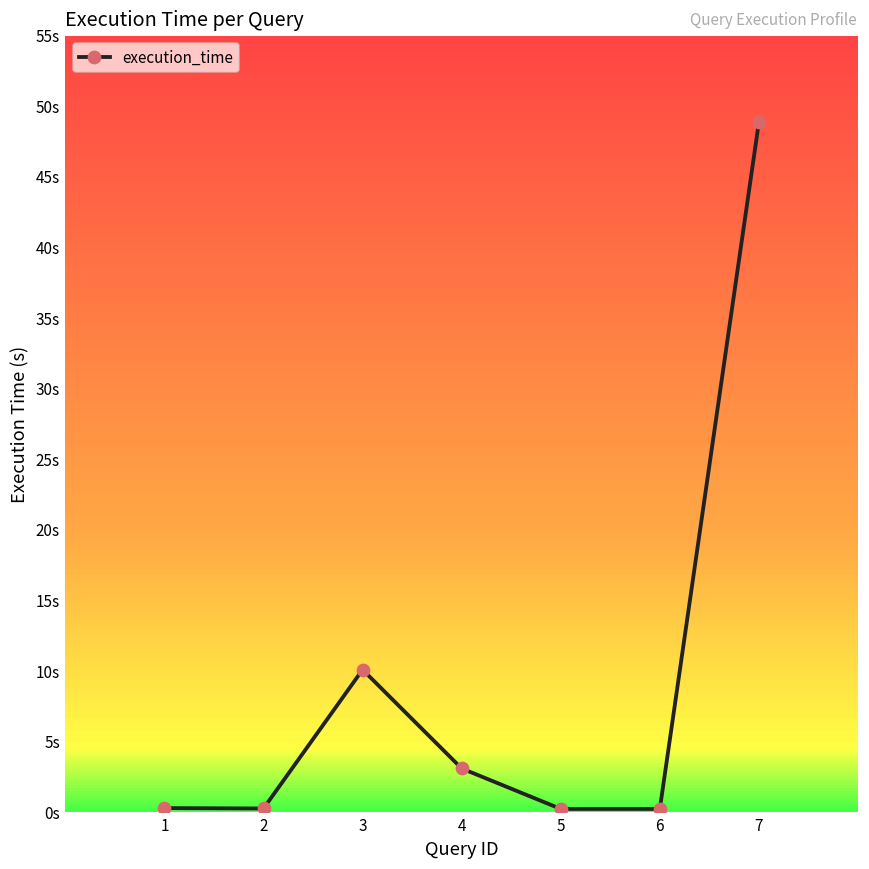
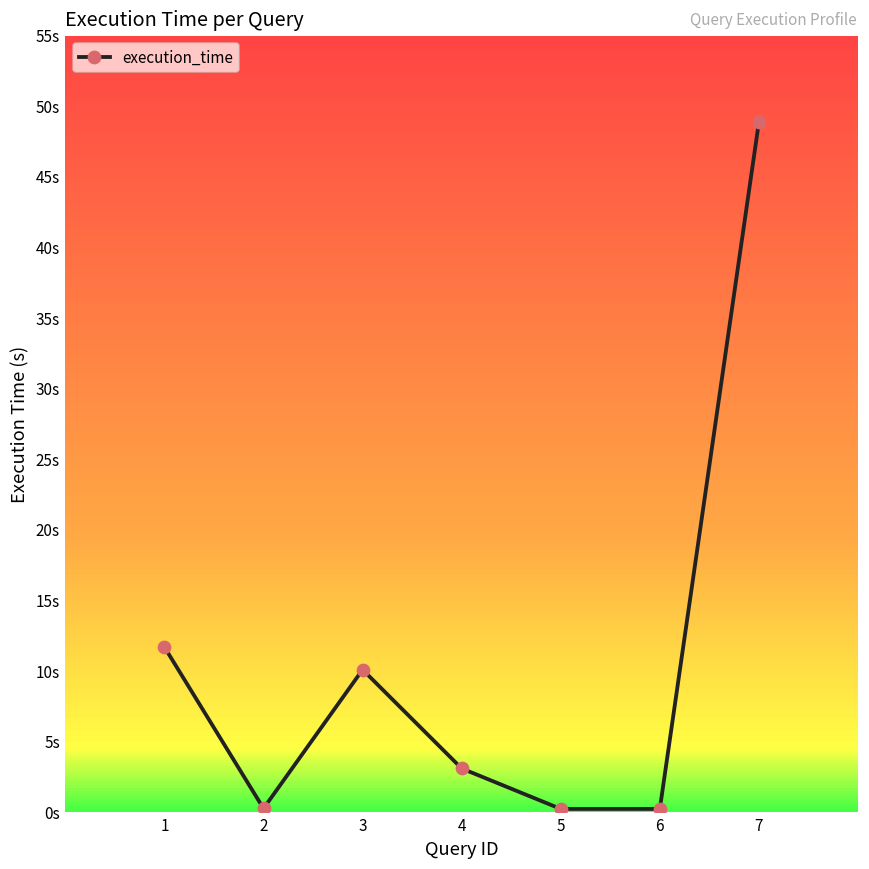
1: 0.3s -> 11.7s
